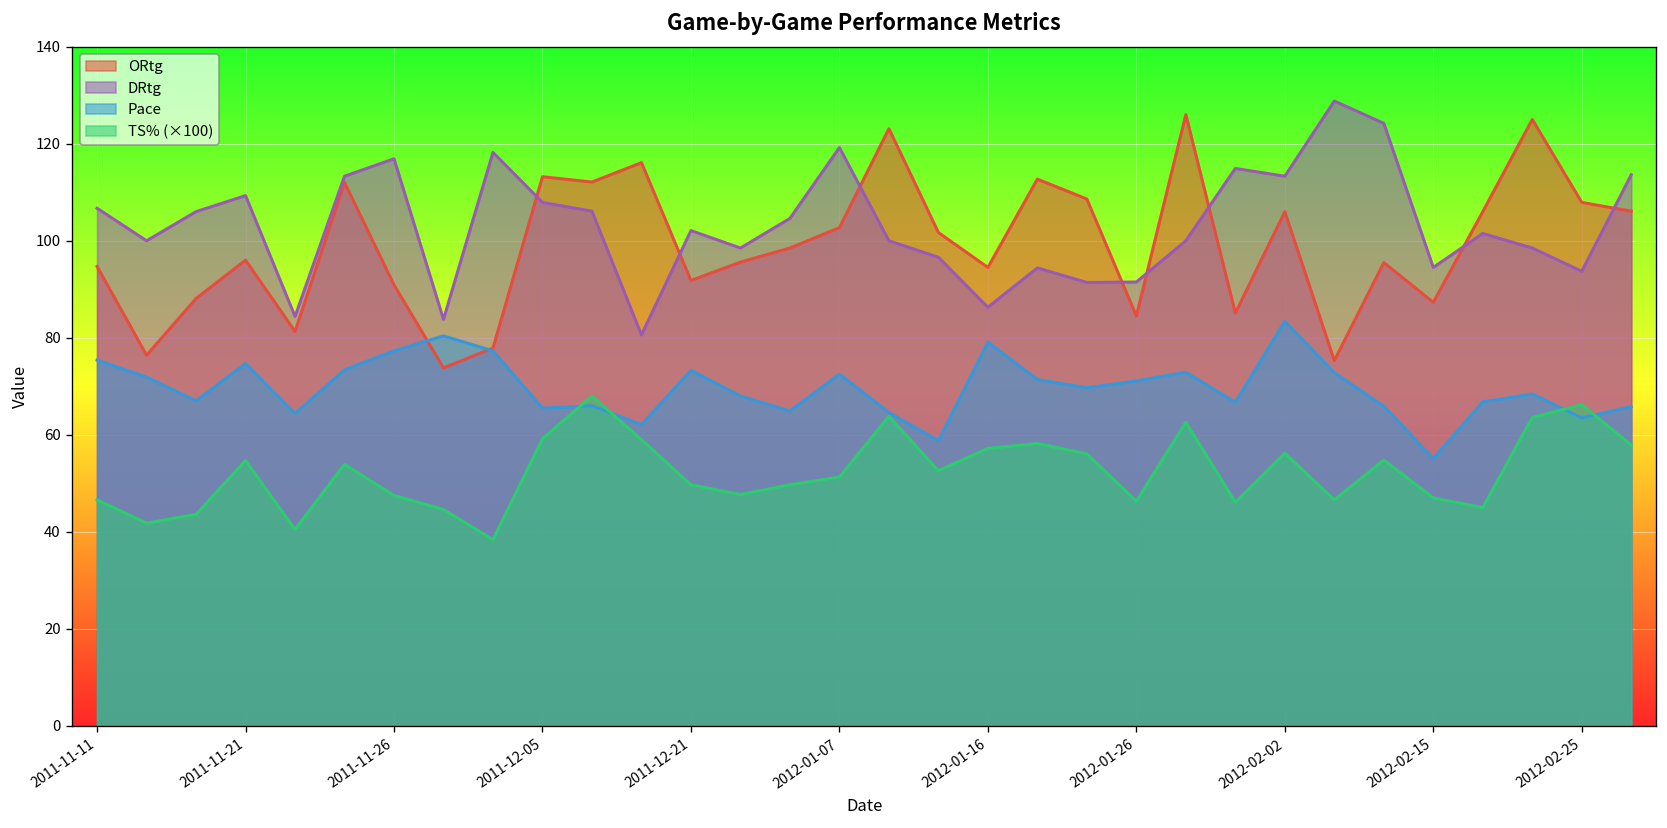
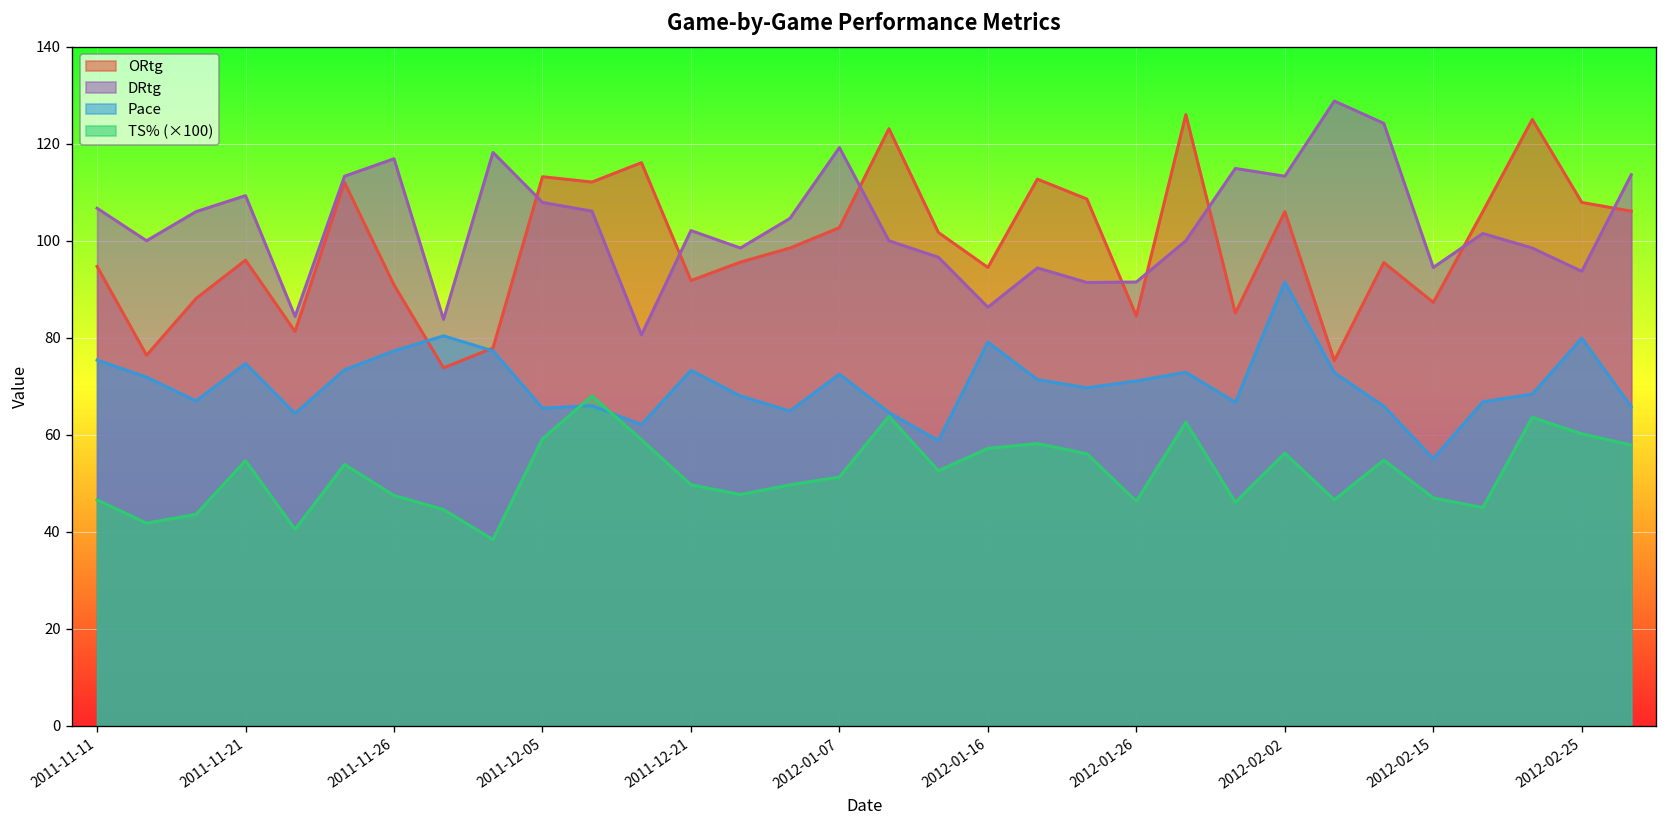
Pace, 2012-02-02: 83 -> 92
Pace, 2012-02-25: 64 -> 80
TS% (×100), 2012-02-25: 66 -> 60
